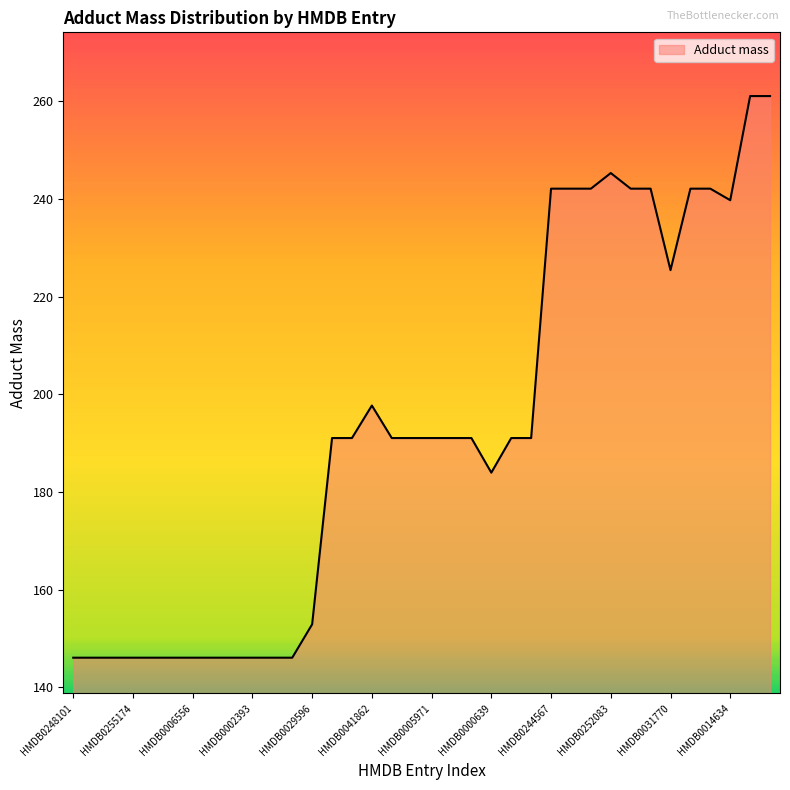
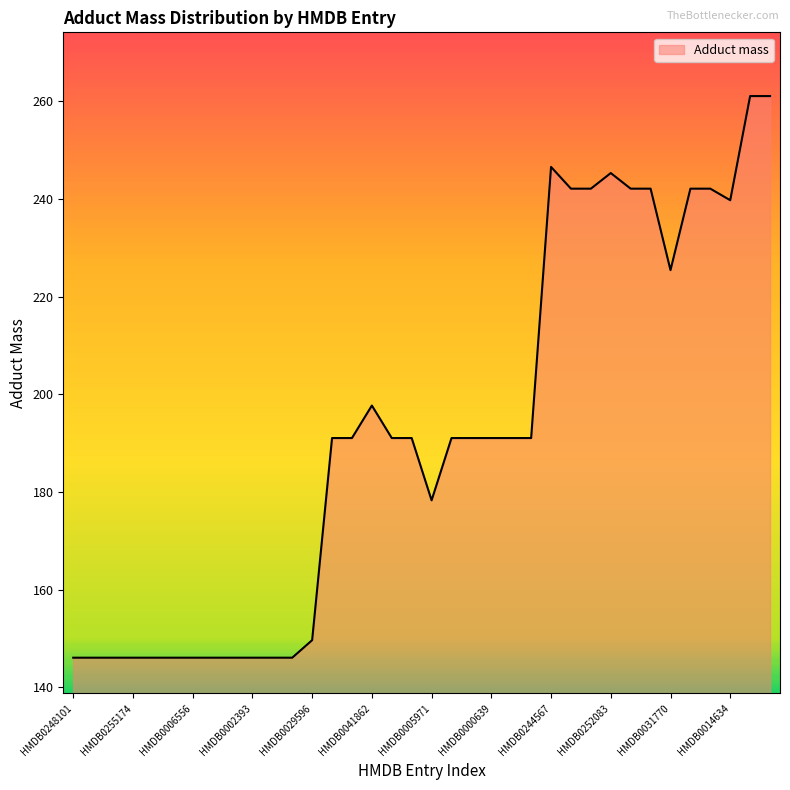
HMDB0029596: 153 -> 150
HMDB0005971: 191 -> 178
HMDB0000639: 184 -> 191
HMDB0244567: 242 -> 247
